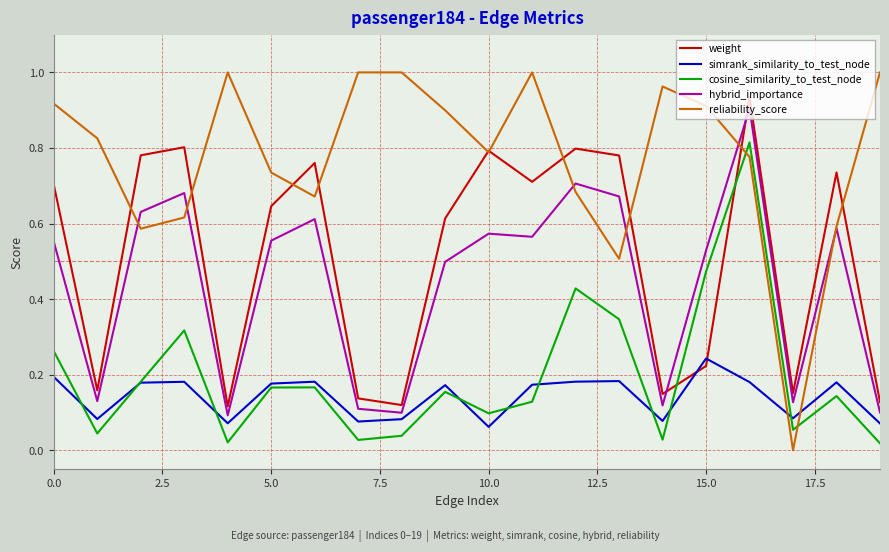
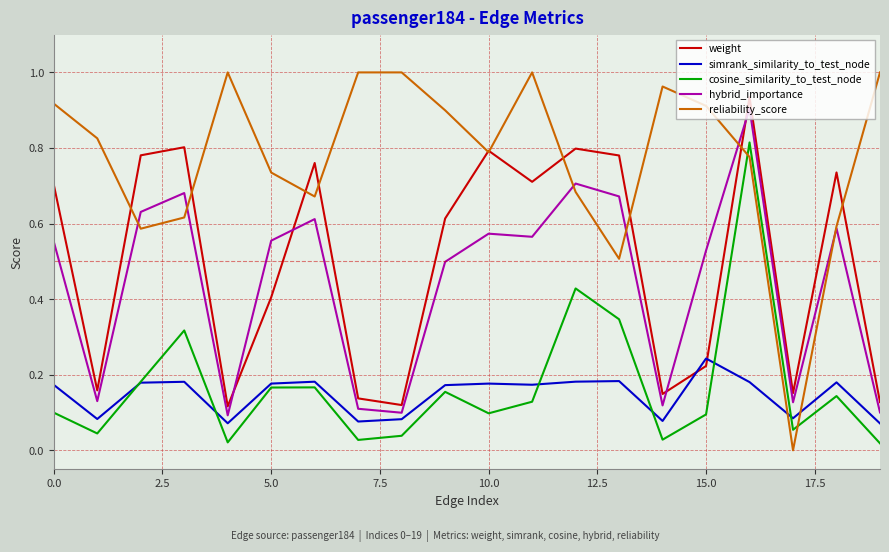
simrank_similarity_to_test_node, 0.0: 0.19 -> 0.17
cosine_similarity_to_test_node, 0.0: 0.26 -> 0.10
weight, 5.0: 0.65 -> 0.41
simrank_similarity_to_test_node, 10.0: 0.06 -> 0.18
cosine_similarity_to_test_node, 15.0: 0.47 -> 0.10
